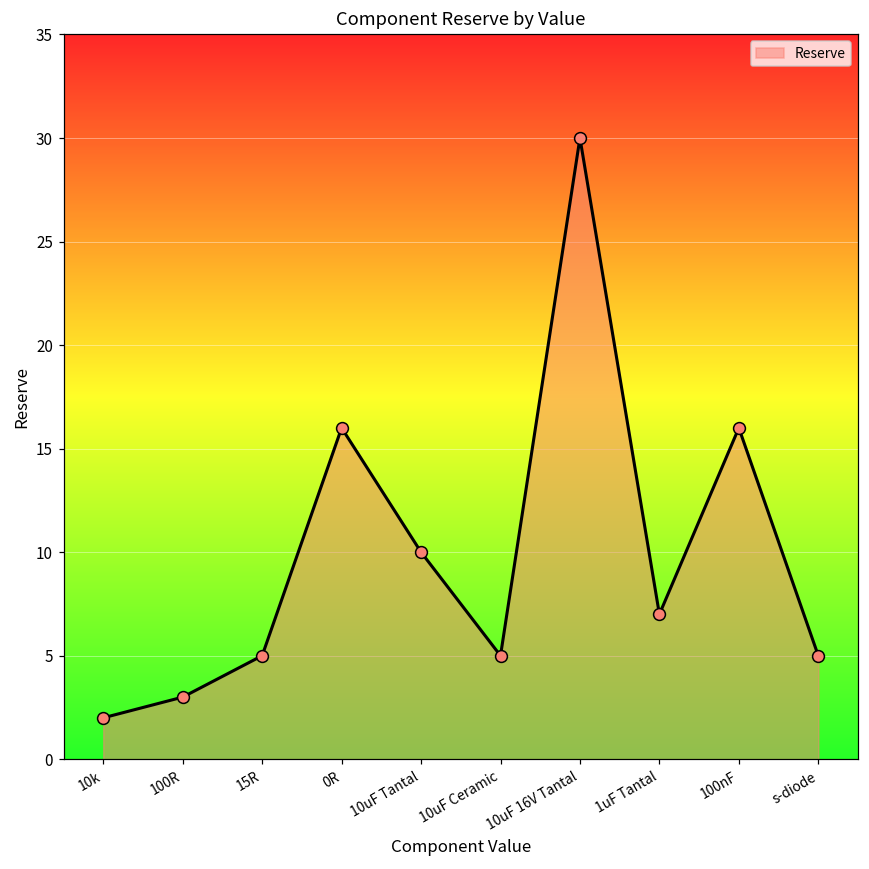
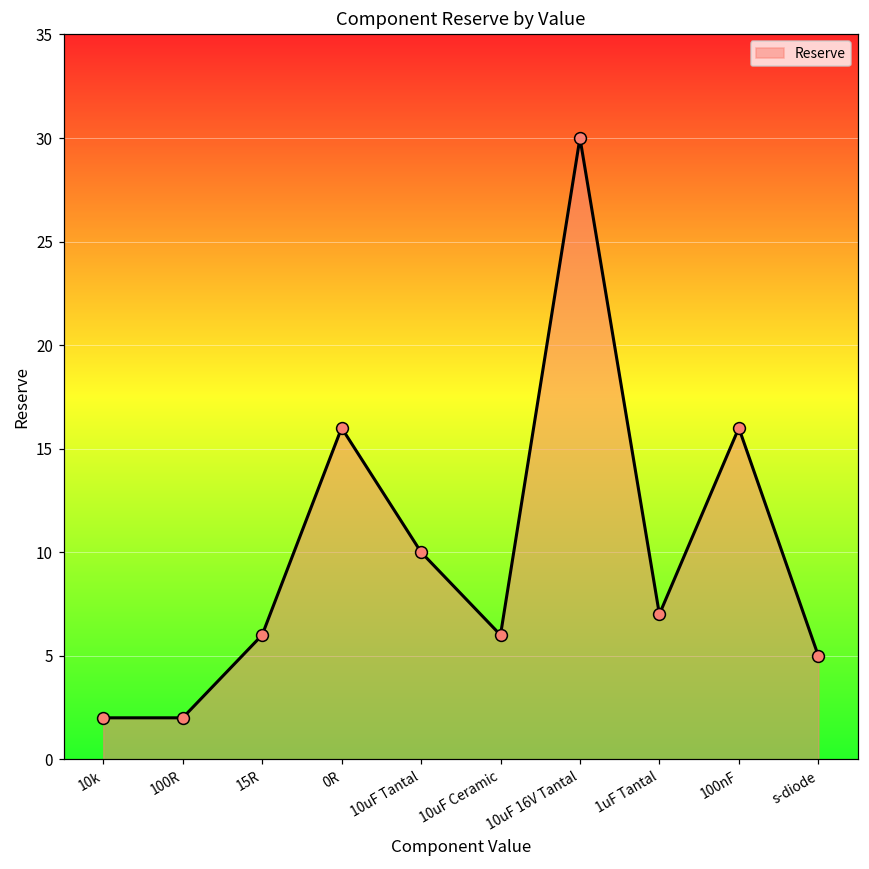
100R: 3 -> 2
15R: 5 -> 6
10uF Ceramic: 5 -> 6
